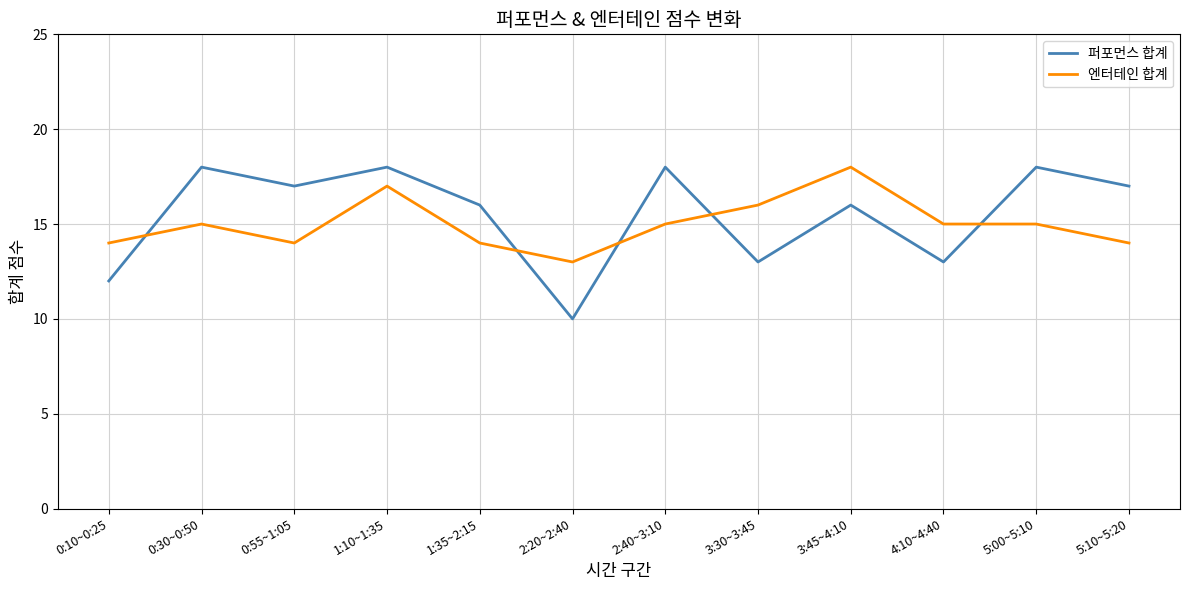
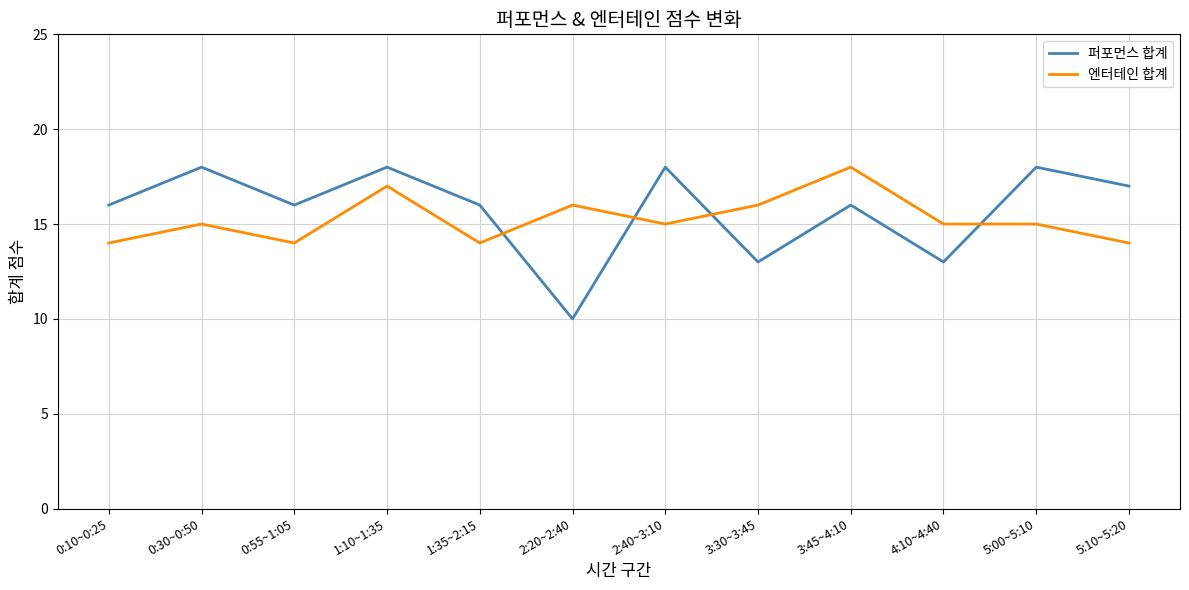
퍼포먼스 합계, 0:10~0:25: 12 -> 16
퍼포먼스 합계, 0:55~1:05: 17 -> 16
엔터테인 합계, 2:20~2:40: 13 -> 16
